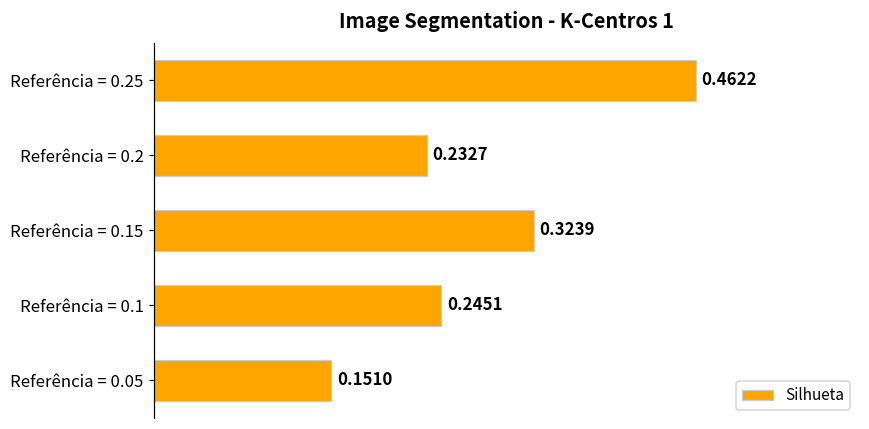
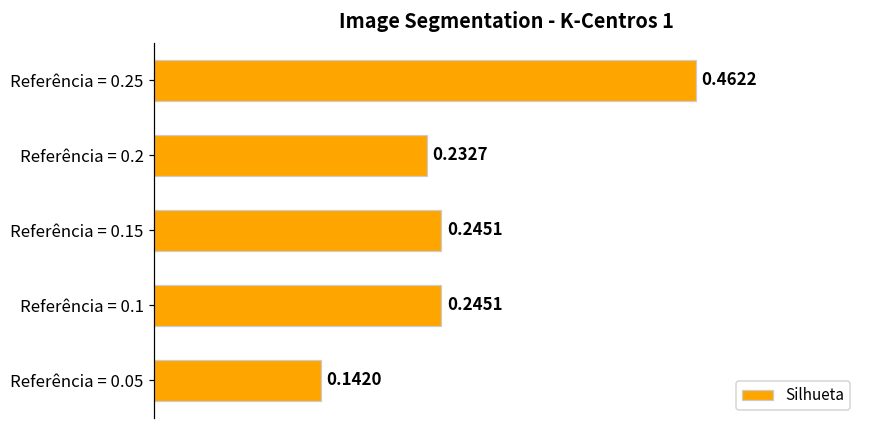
Referência = 0.15: 0.3239 -> 0.2451
Referência = 0.05: 0.1510 -> 0.1420
